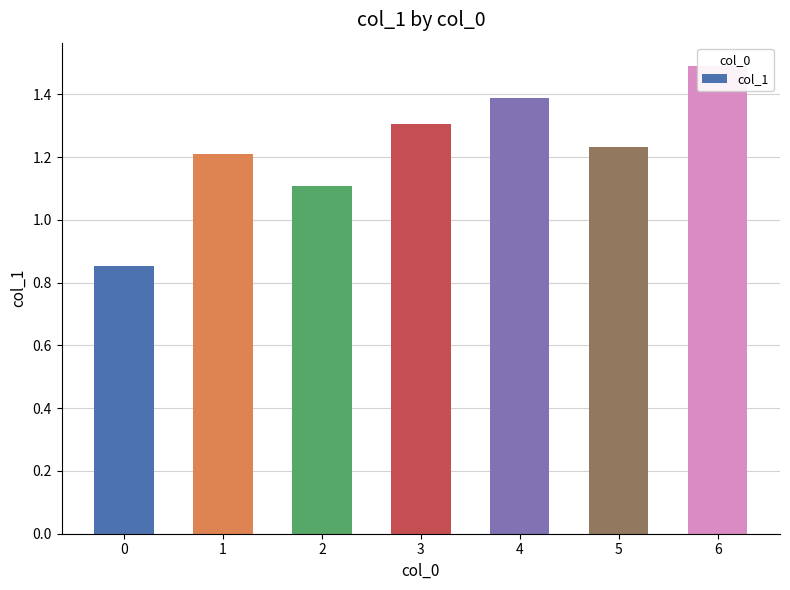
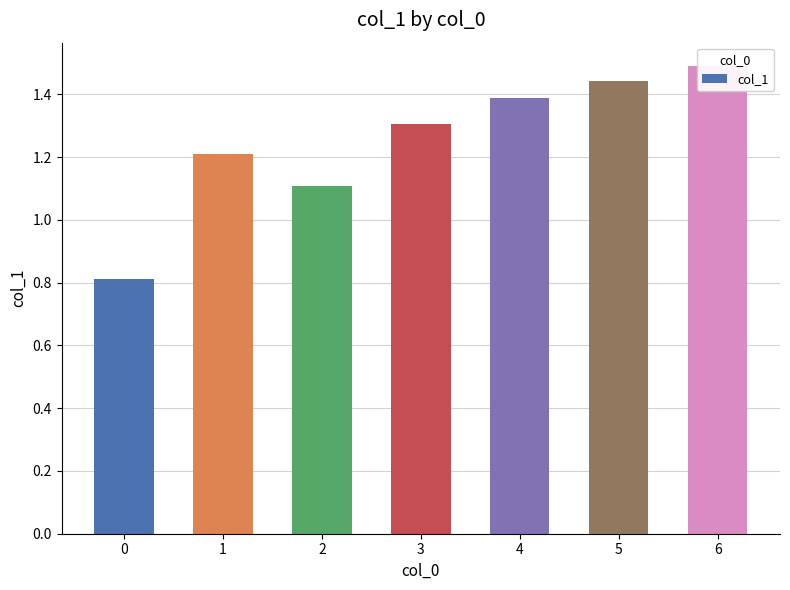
0: 0.85 -> 0.81
5: 1.23 -> 1.44
